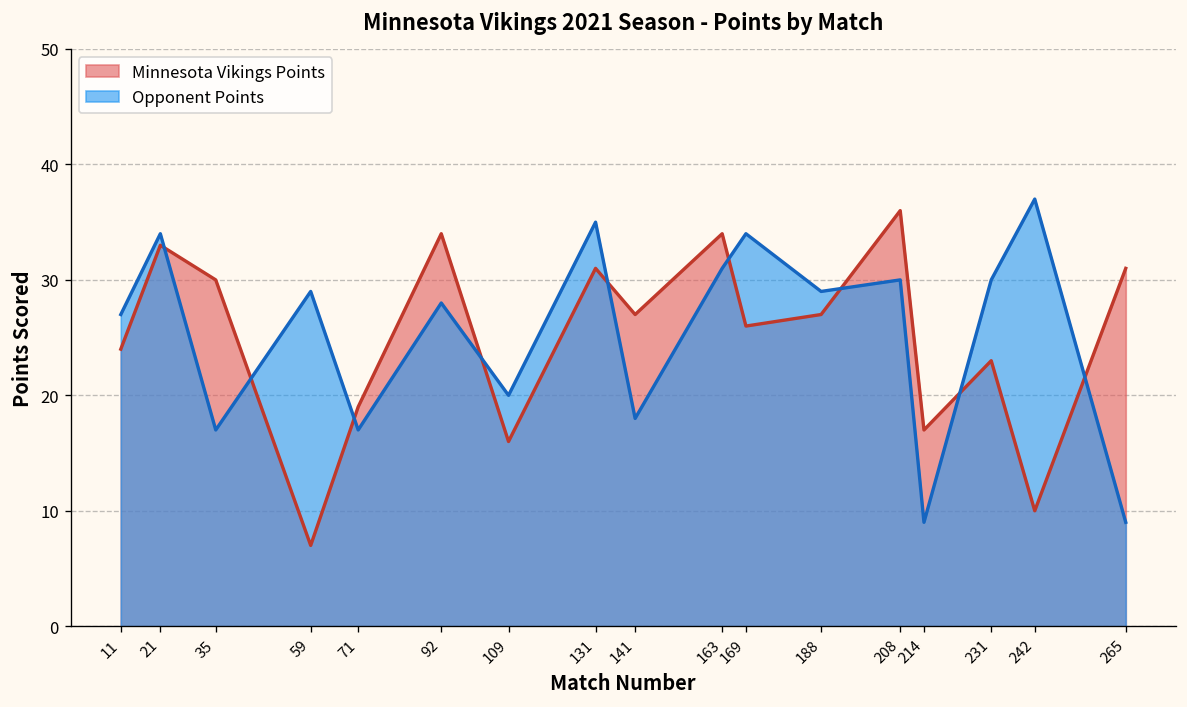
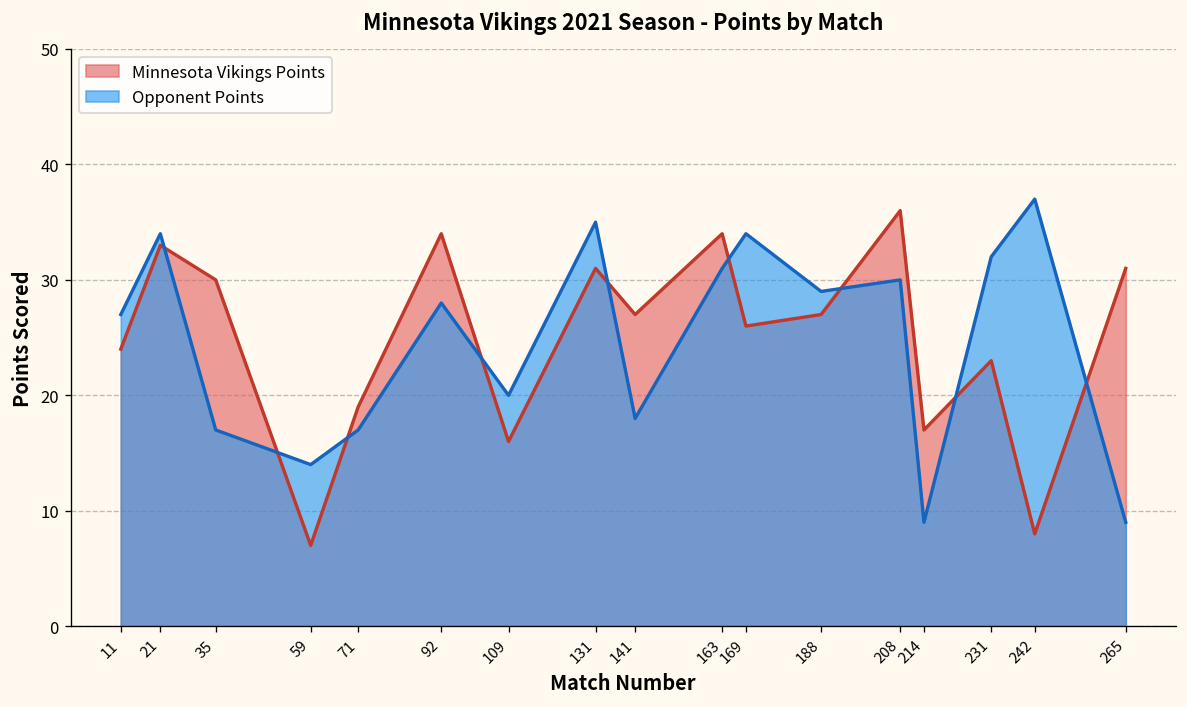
Opponent Points, 59: 29 -> 14
Opponent Points, 231: 30 -> 32
Minnesota Vikings Points, 242: 10 -> 8
